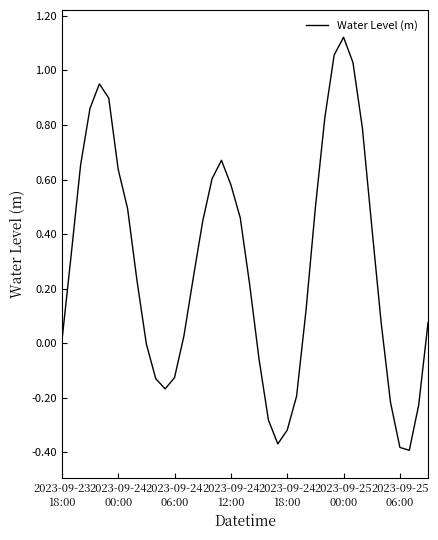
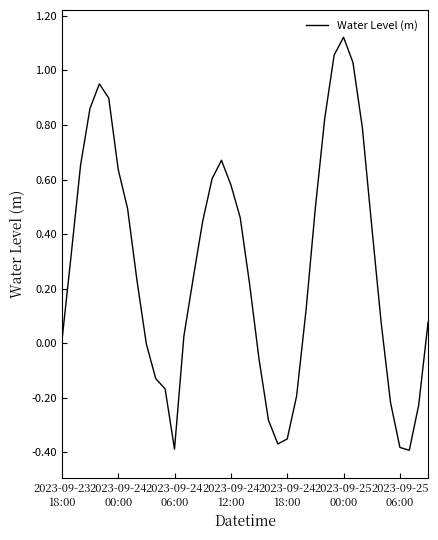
2023-09-24 06:00: -0.13 -> -0.39
2023-09-24 18:00: -0.32 -> -0.35
